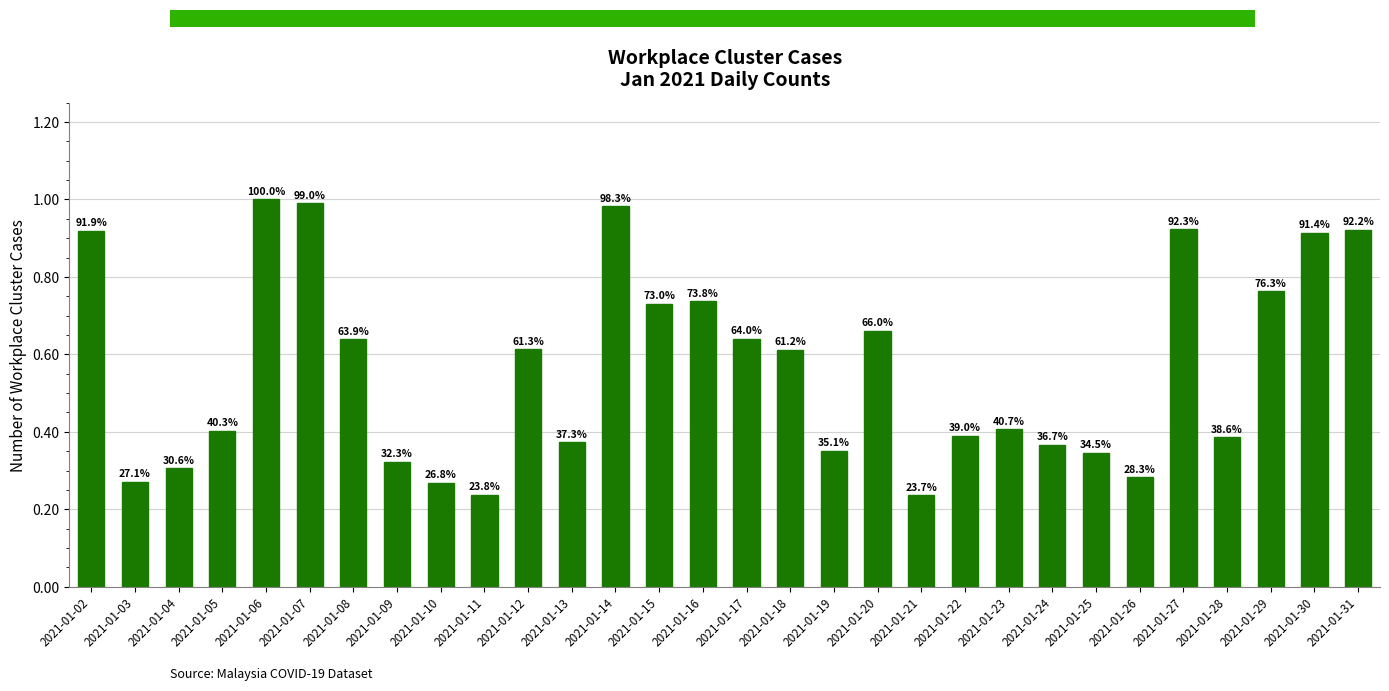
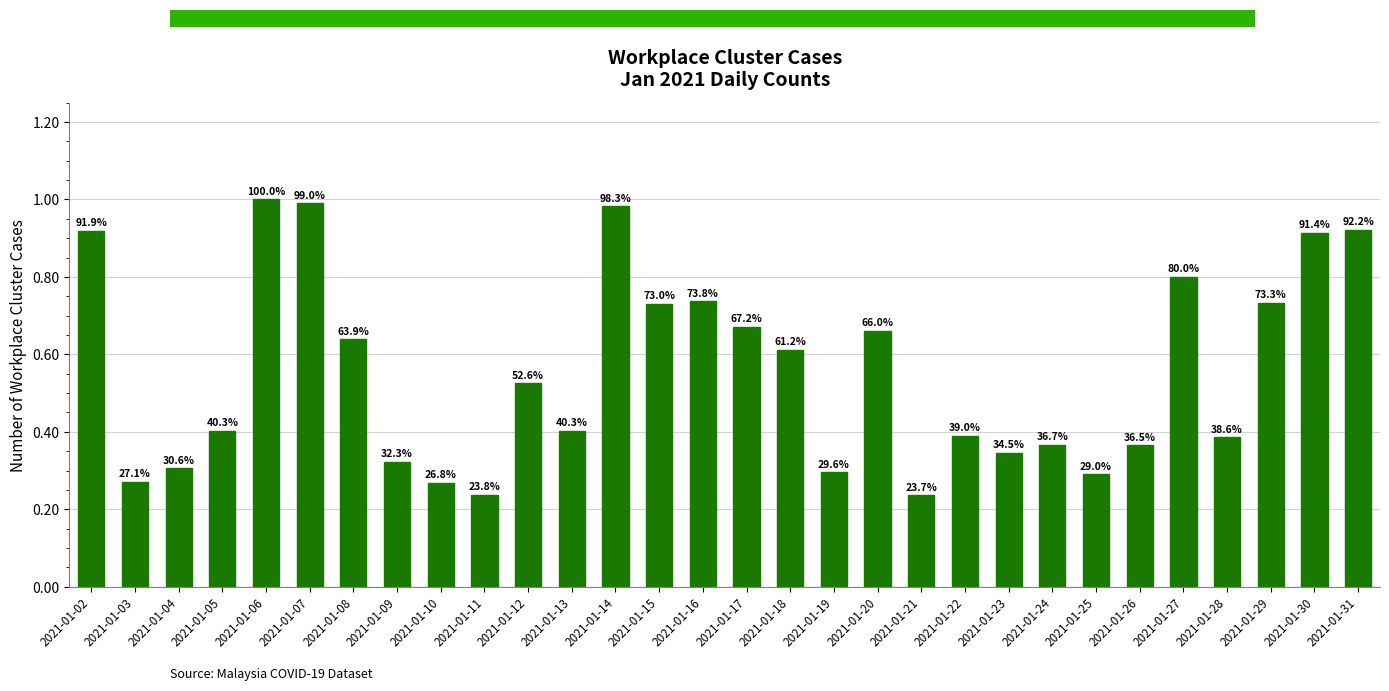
Workplace Cluster Cases Jan 2021 Daily Counts, 2021-01-12: 61.3% -> 52.6%
Workplace Cluster Cases Jan 2021 Daily Counts, 2021-01-13: 37.3% -> 40.3%
Workplace Cluster Cases Jan 2021 Daily Counts, 2021-01-17: 64.0% -> 67.2%
Workplace Cluster Cases Jan 2021 Daily Counts, 2021-01-19: 35.1% -> 29.6%
Workplace Cluster Cases Jan 2021 Daily Counts, 2021-01-23: 40.7% -> 34.5%
Workplace Cluster Cases Jan 2021 Daily Counts, 2021-01-25: 34.5% -> 29.0%
Workplace Cluster Cases Jan 2021 Daily Counts, 2021-01-26: 28.3% -> 36.5%
Workplace Cluster Cases Jan 2021 Daily Counts, 2021-01-27: 92.3% -> 80.0%
Workplace Cluster Cases Jan 2021 Daily Counts, 2021-01-29: 76.3% -> 73.3%
